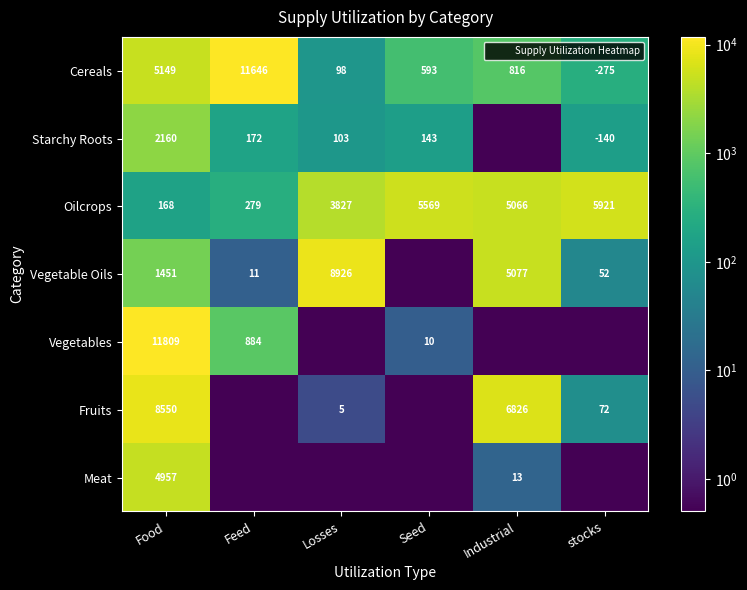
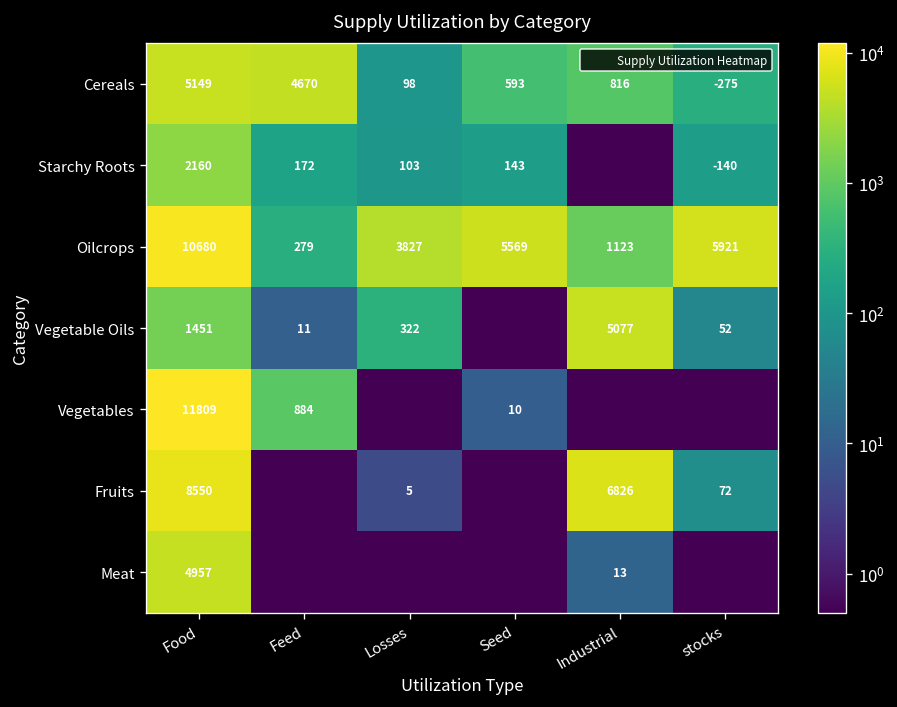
Cereals, Feed: 11646 -> 4670
Oilcrops, Food: 168 -> 10680
Oilcrops, Industrial: 5066 -> 1123
Vegetable Oils, Losses: 8926 -> 322
